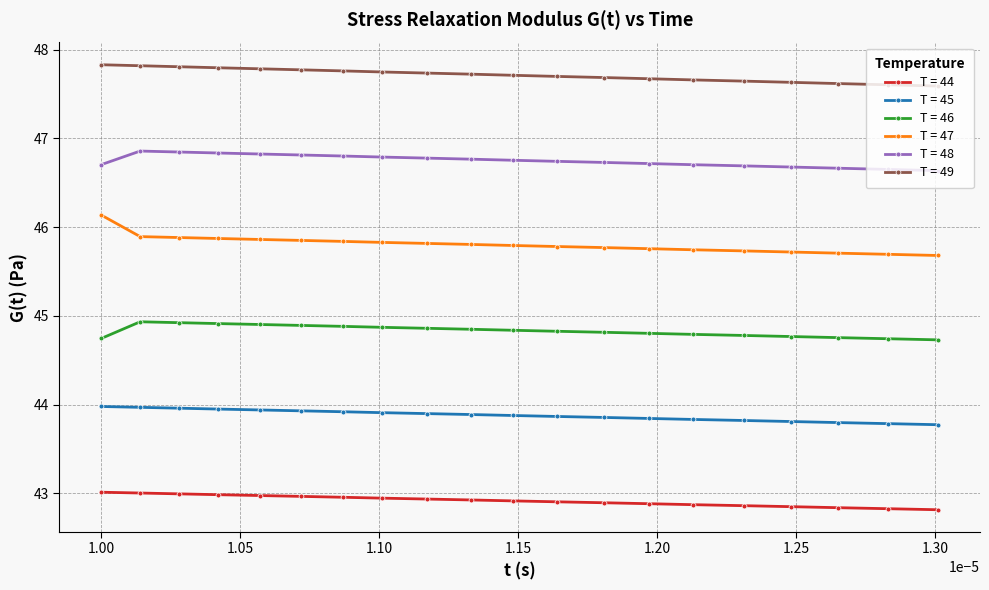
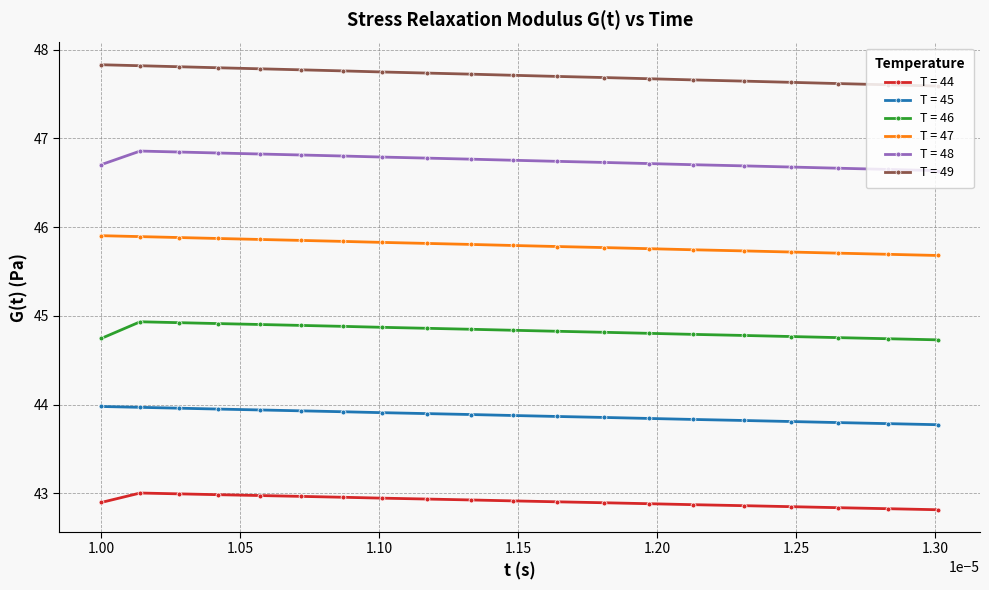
T = 44, 1.00: 43.0 -> 42.9
T = 47, 1.00: 46.1 -> 45.9
